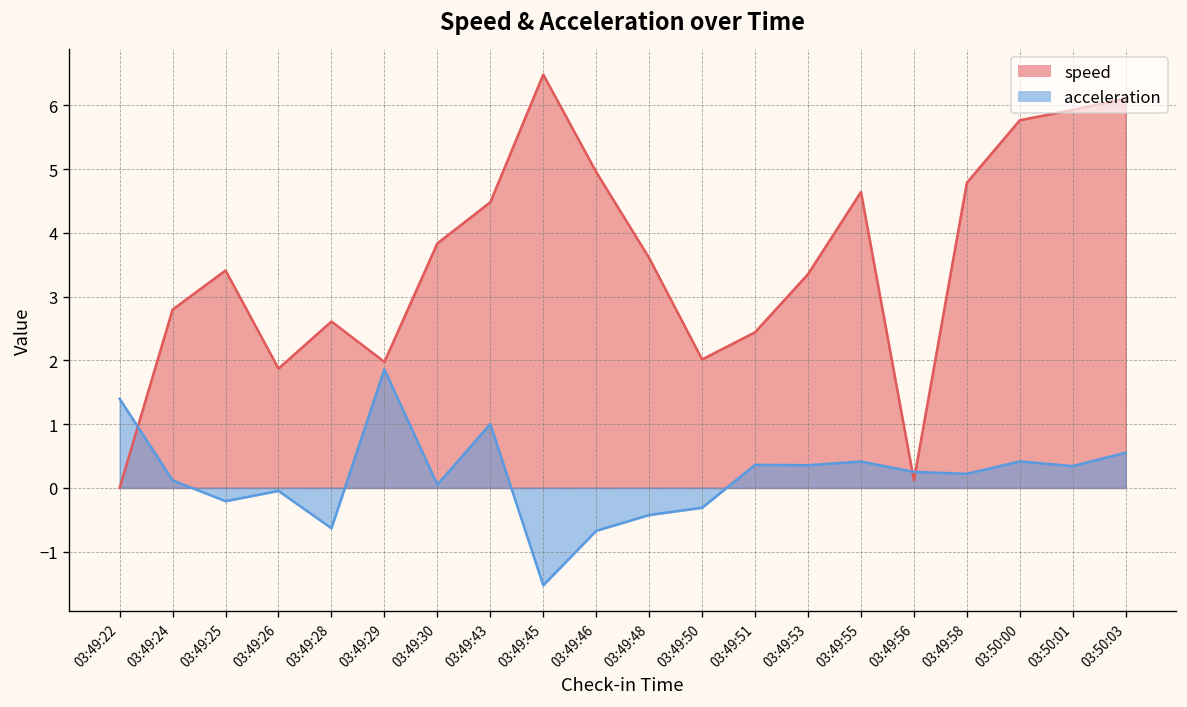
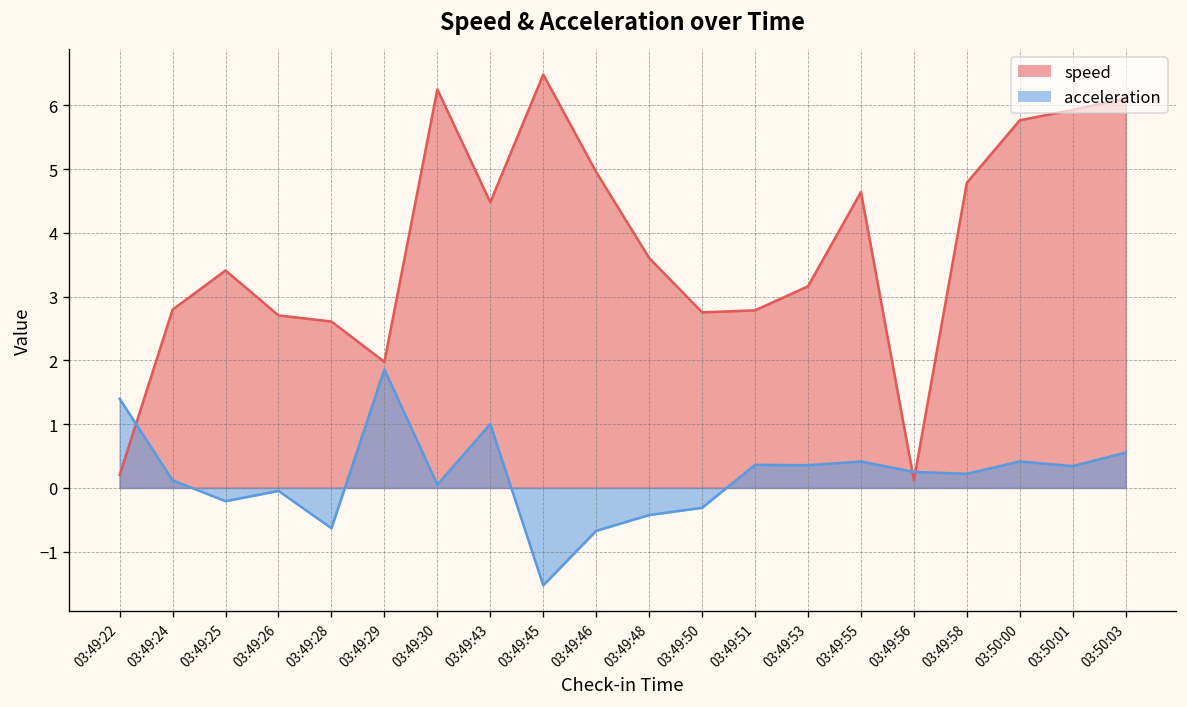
speed, 03:49:22: 0.0 -> 0.2
speed, 03:49:26: 1.9 -> 2.7
speed, 03:49:30: 3.8 -> 6.3
speed, 03:49:50: 2.0 -> 2.8
speed, 03:49:51: 2.4 -> 2.8
speed, 03:49:53: 3.4 -> 3.2
